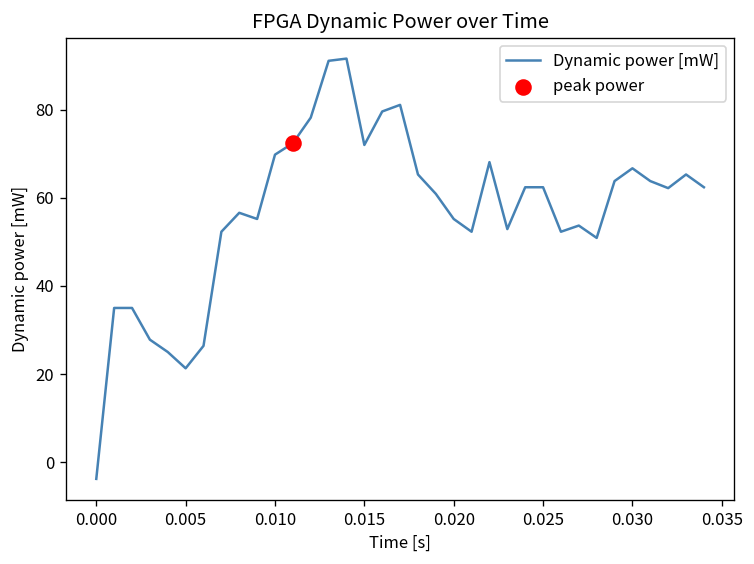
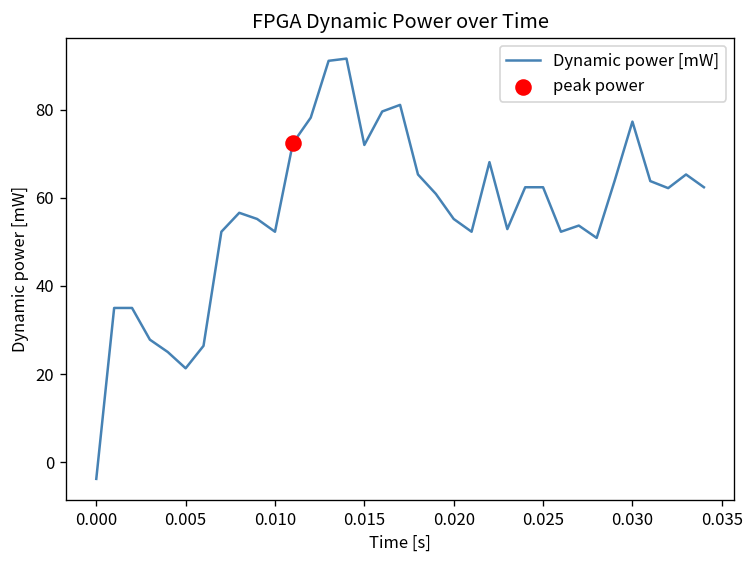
Dynamic power [mW], 0.010: 70 -> 52
Dynamic power [mW], 0.030: 67 -> 77
